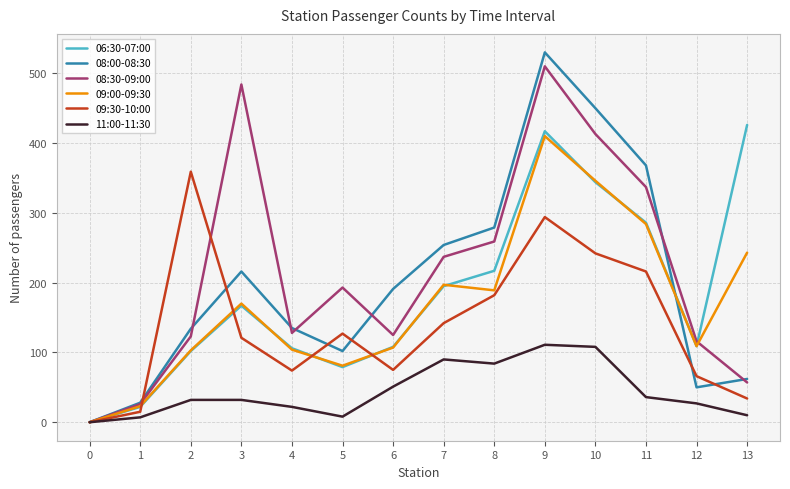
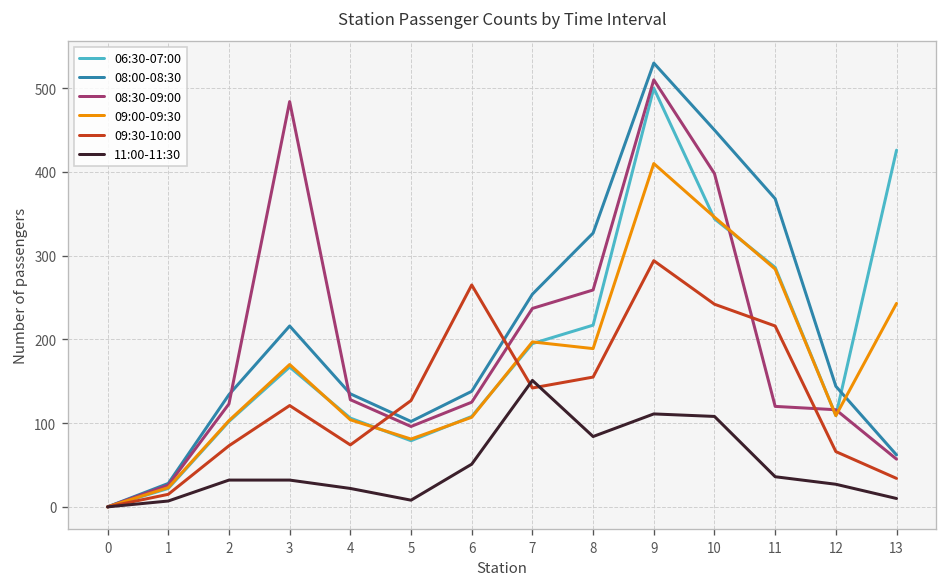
09:30-10:00, 2: 360 -> 70
08:30-09:00, 5: 190 -> 100
08:00-08:30, 6: 190 -> 140
09:30-10:00, 6: 80 -> 270
11:00-11:30, 7: 90 -> 150
08:00-08:30, 8: 280 -> 330
09:30-10:00, 8: 180 -> 160
06:30-07:00, 9: 420 -> 500
08:30-09:00, 10: 410 -> 400
08:30-09:00, 11: 340 -> 120
08:00-08:30, 12: 50 -> 140
